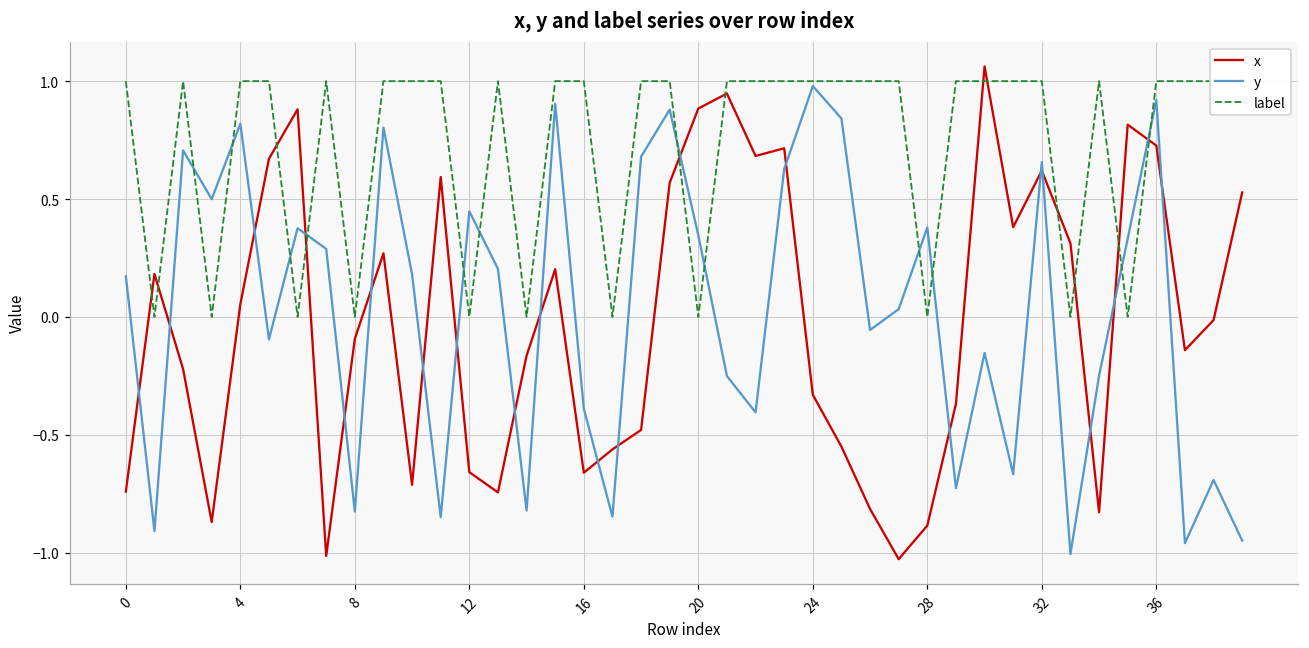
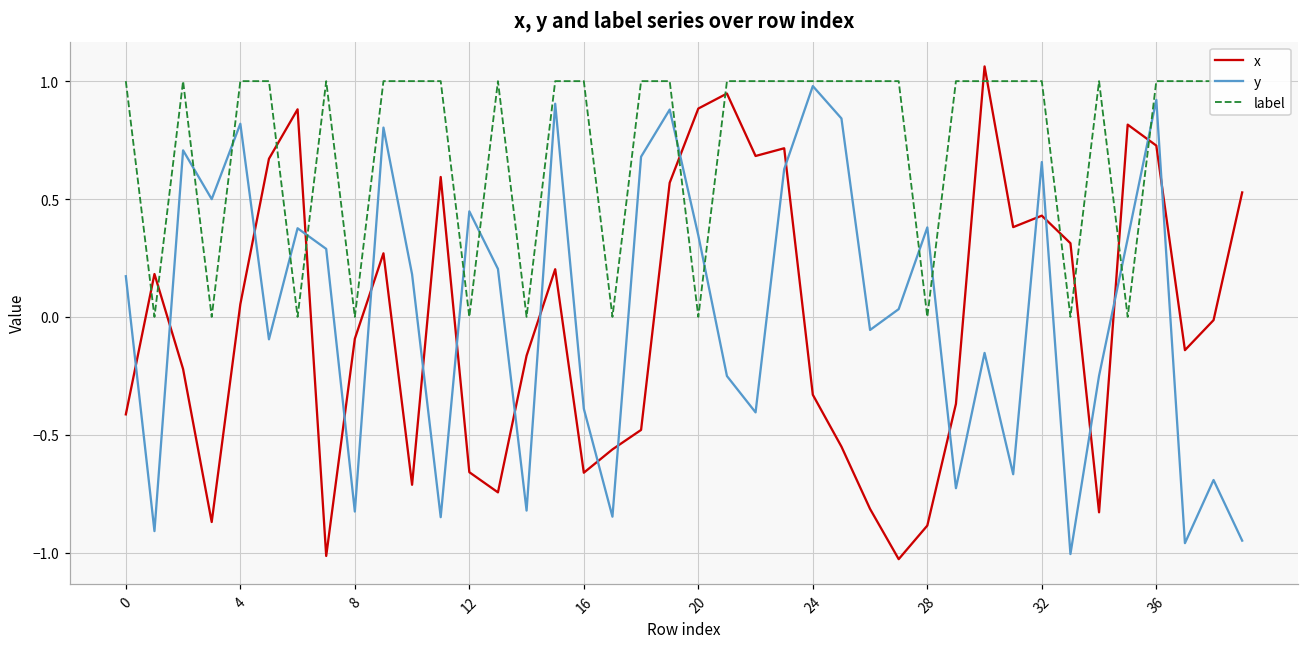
x, 0: -0.74 -> -0.41
x, 32: 0.62 -> 0.43
